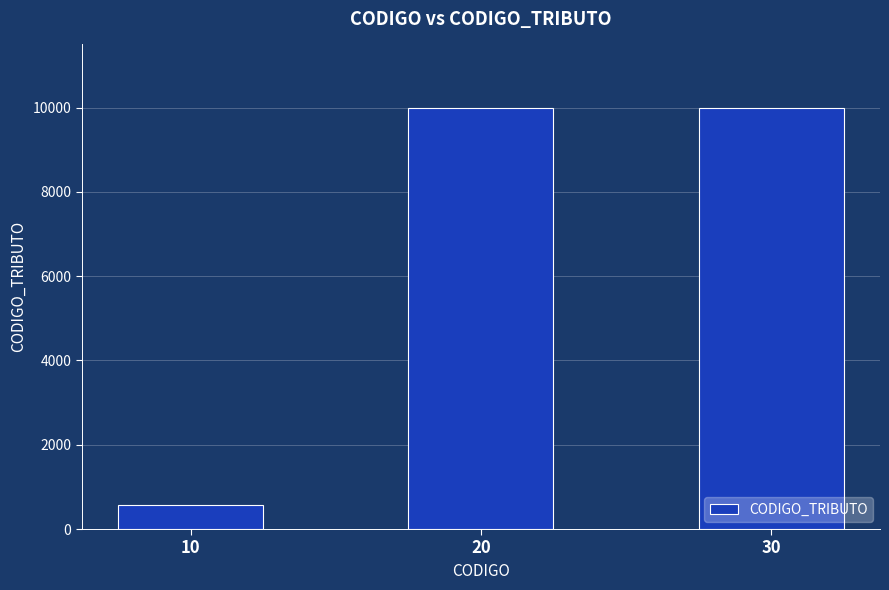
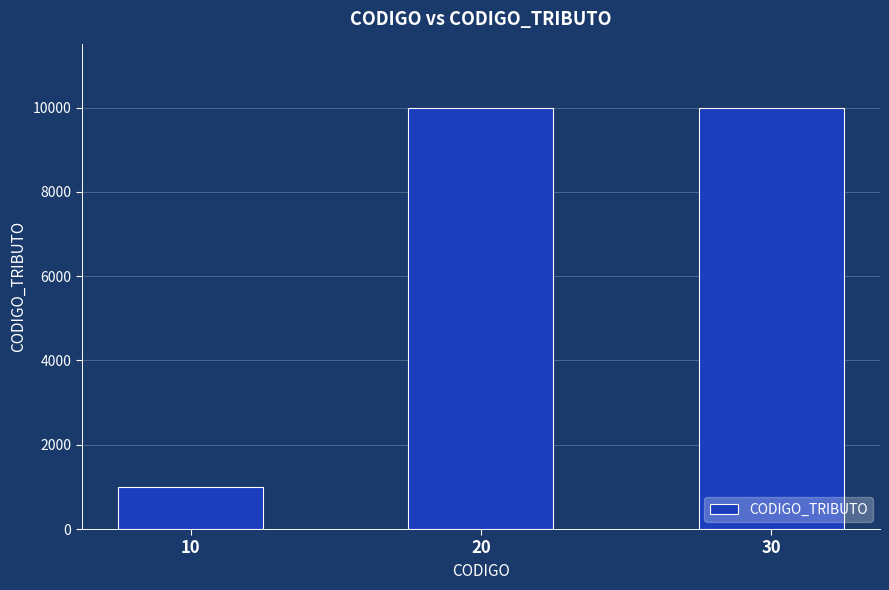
10: 600 -> 1000
